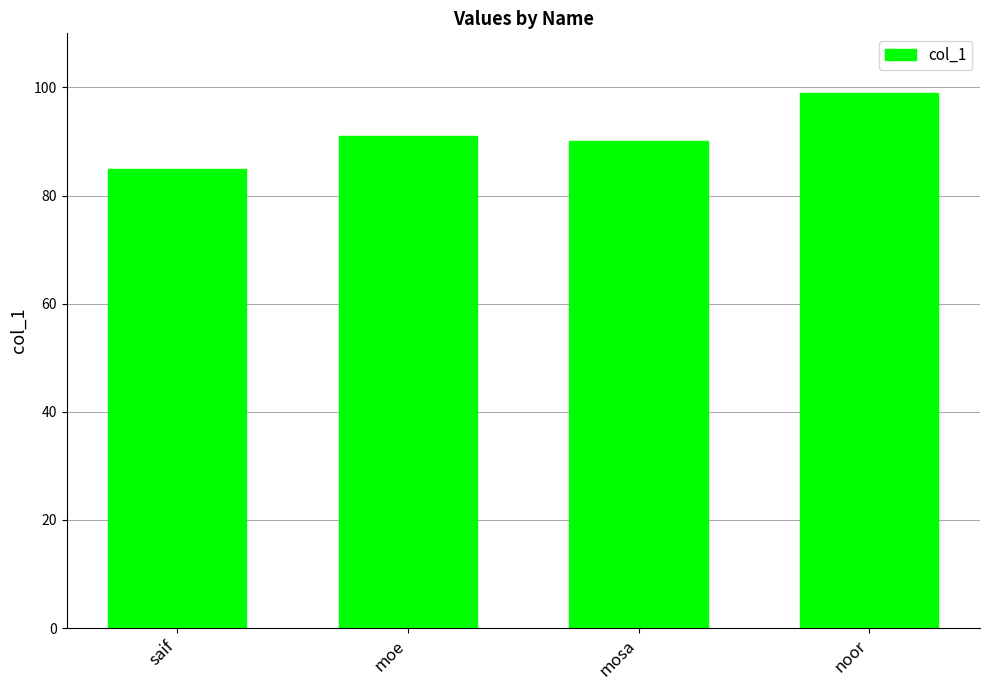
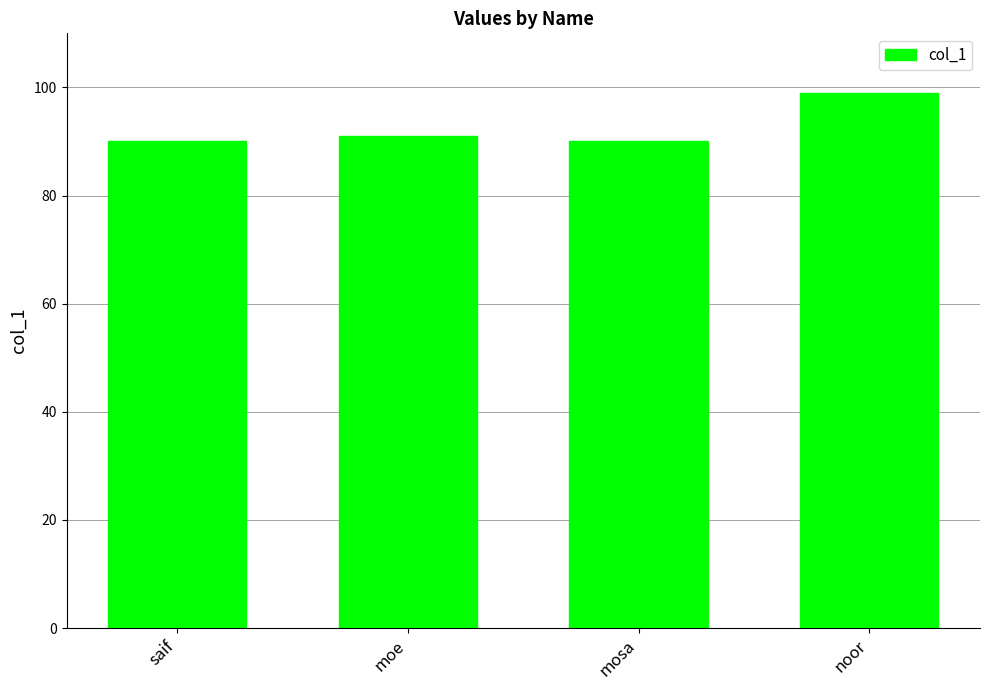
saif: 85 -> 90
